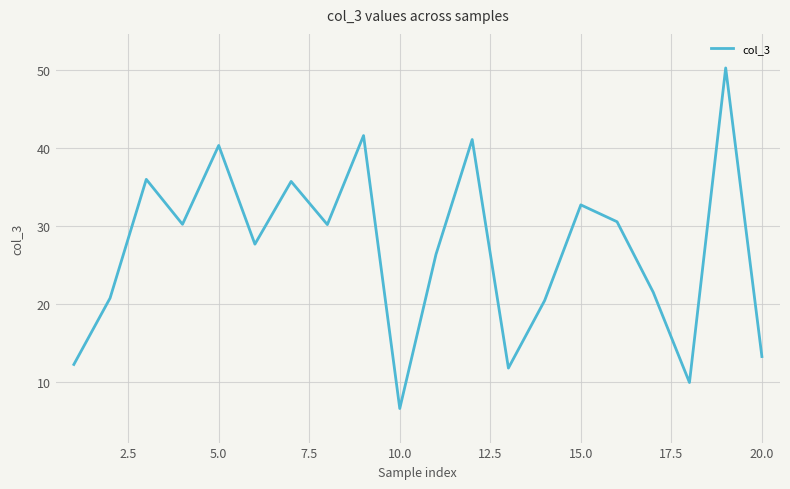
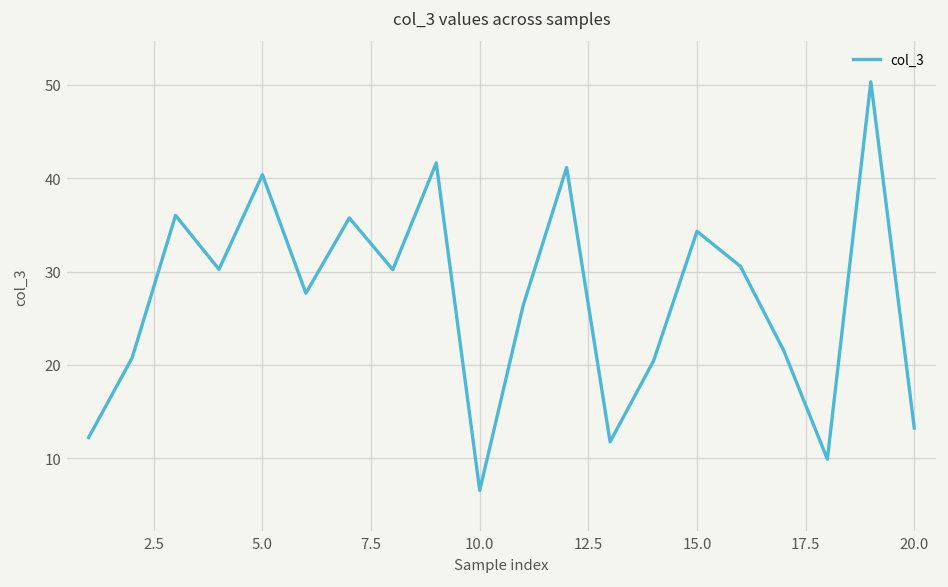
15.0: 33 -> 34
